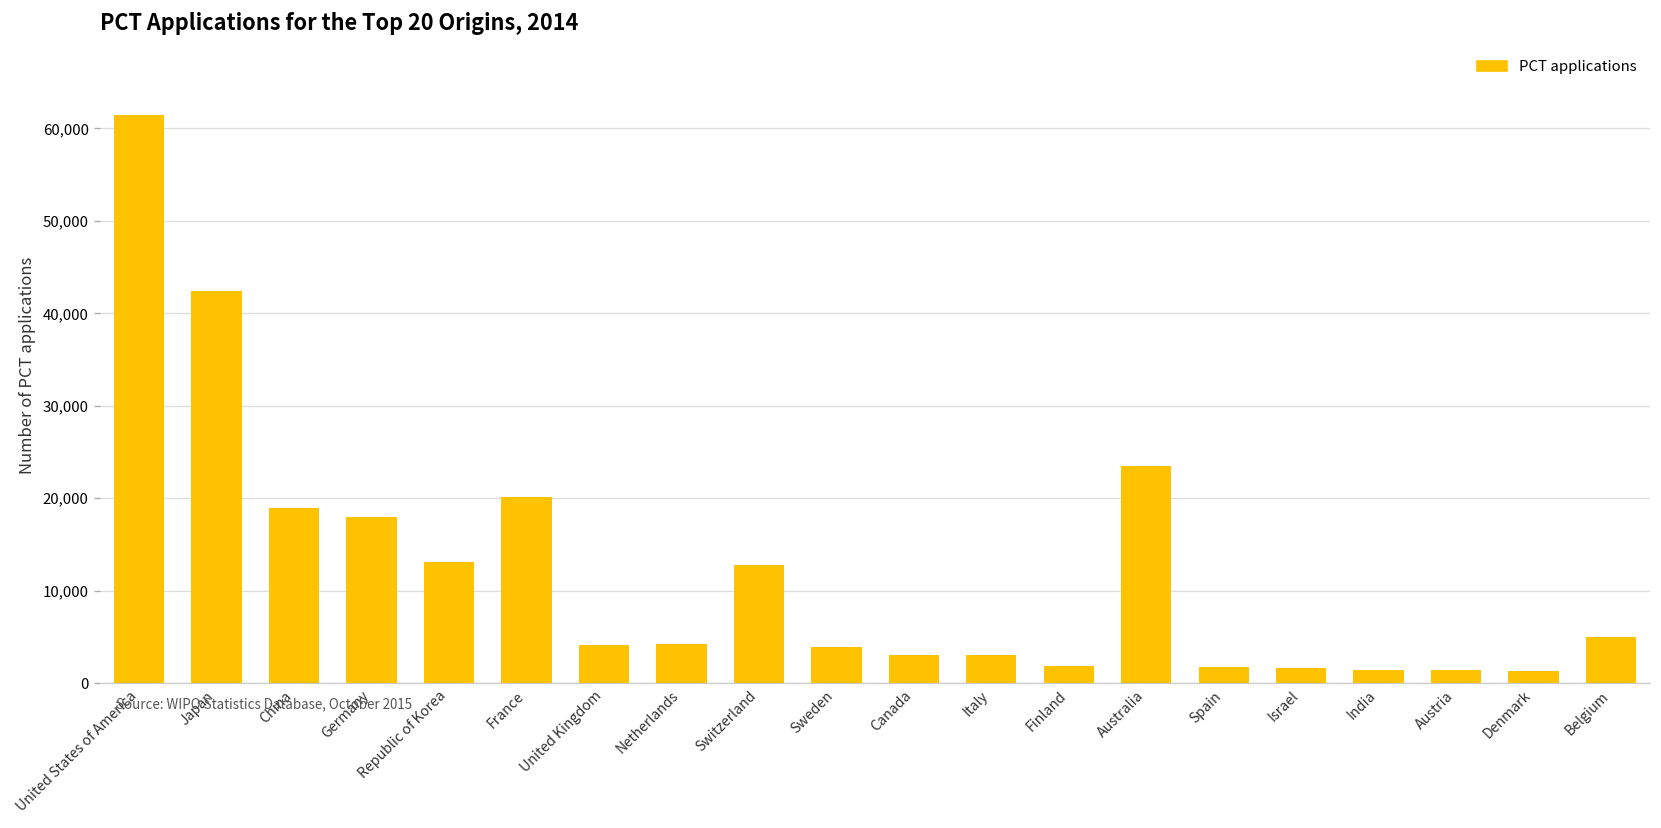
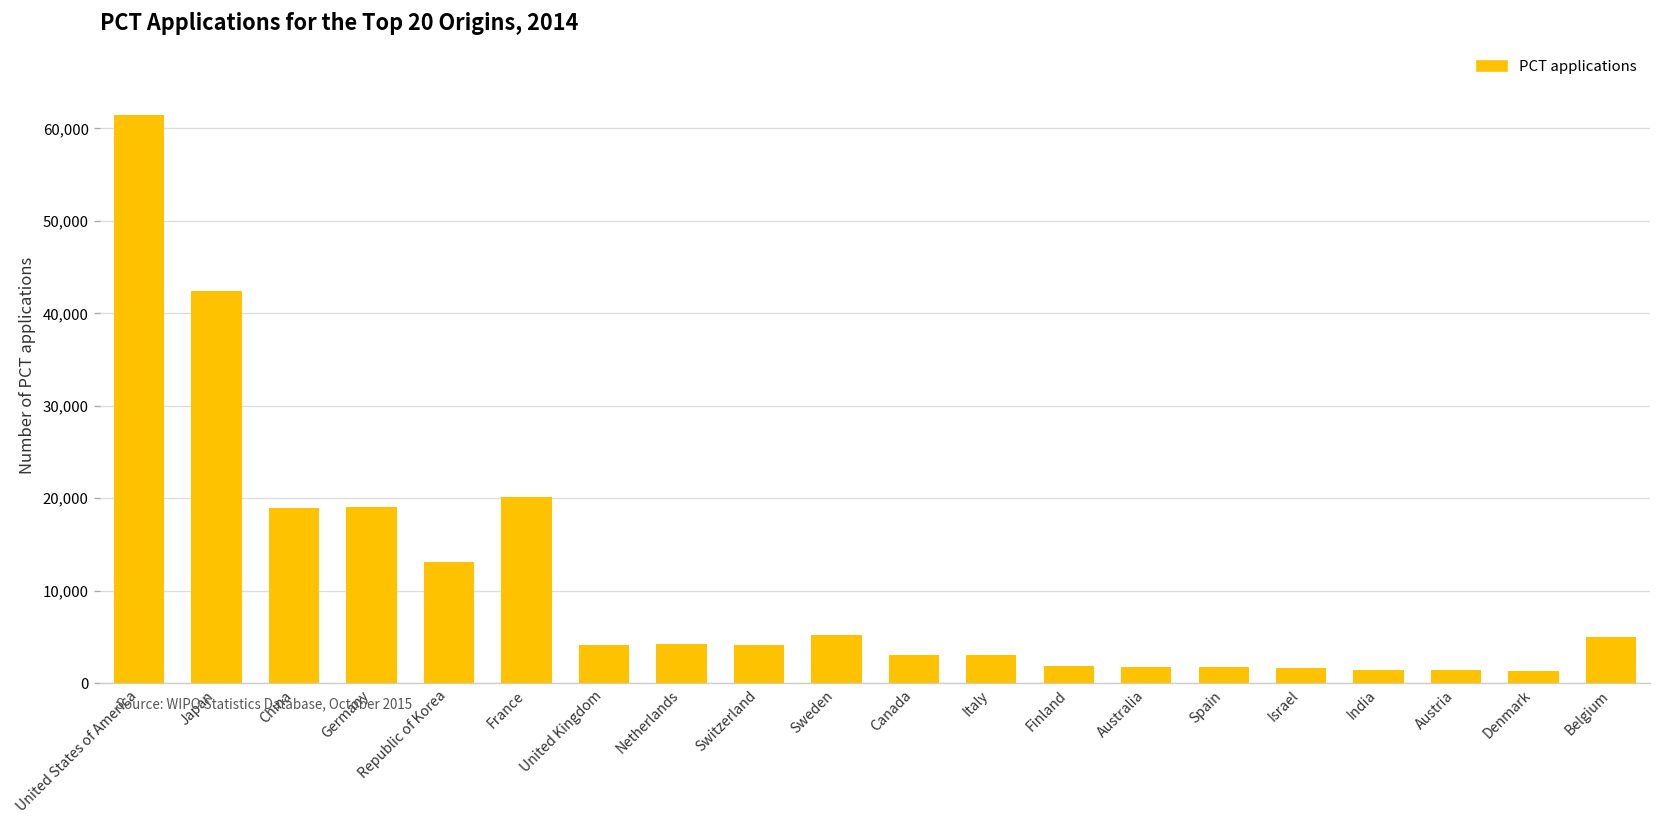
Germany: 18,000 -> 19,000
Switzerland: 13,000 -> 4,000
Sweden: 4,000 -> 5,000
Australia: 23,000 -> 2,000
